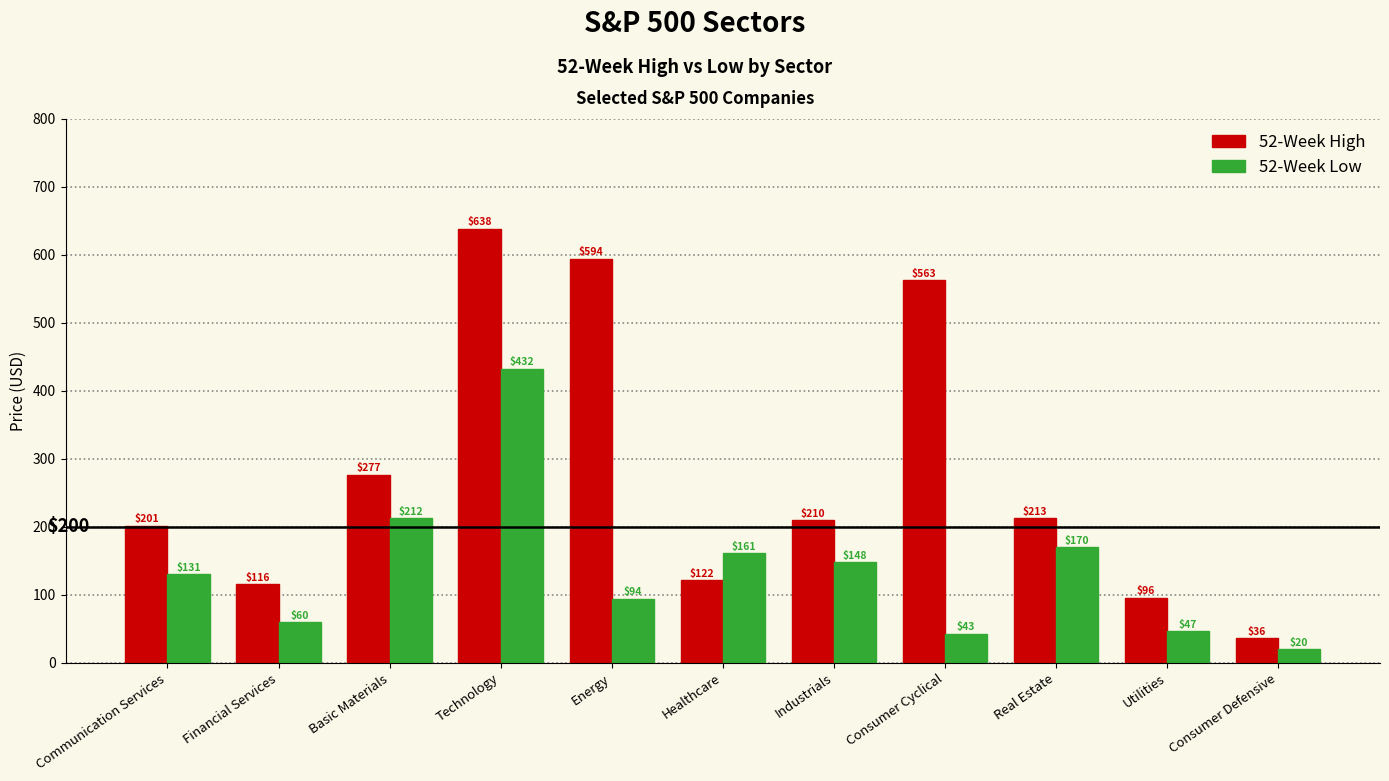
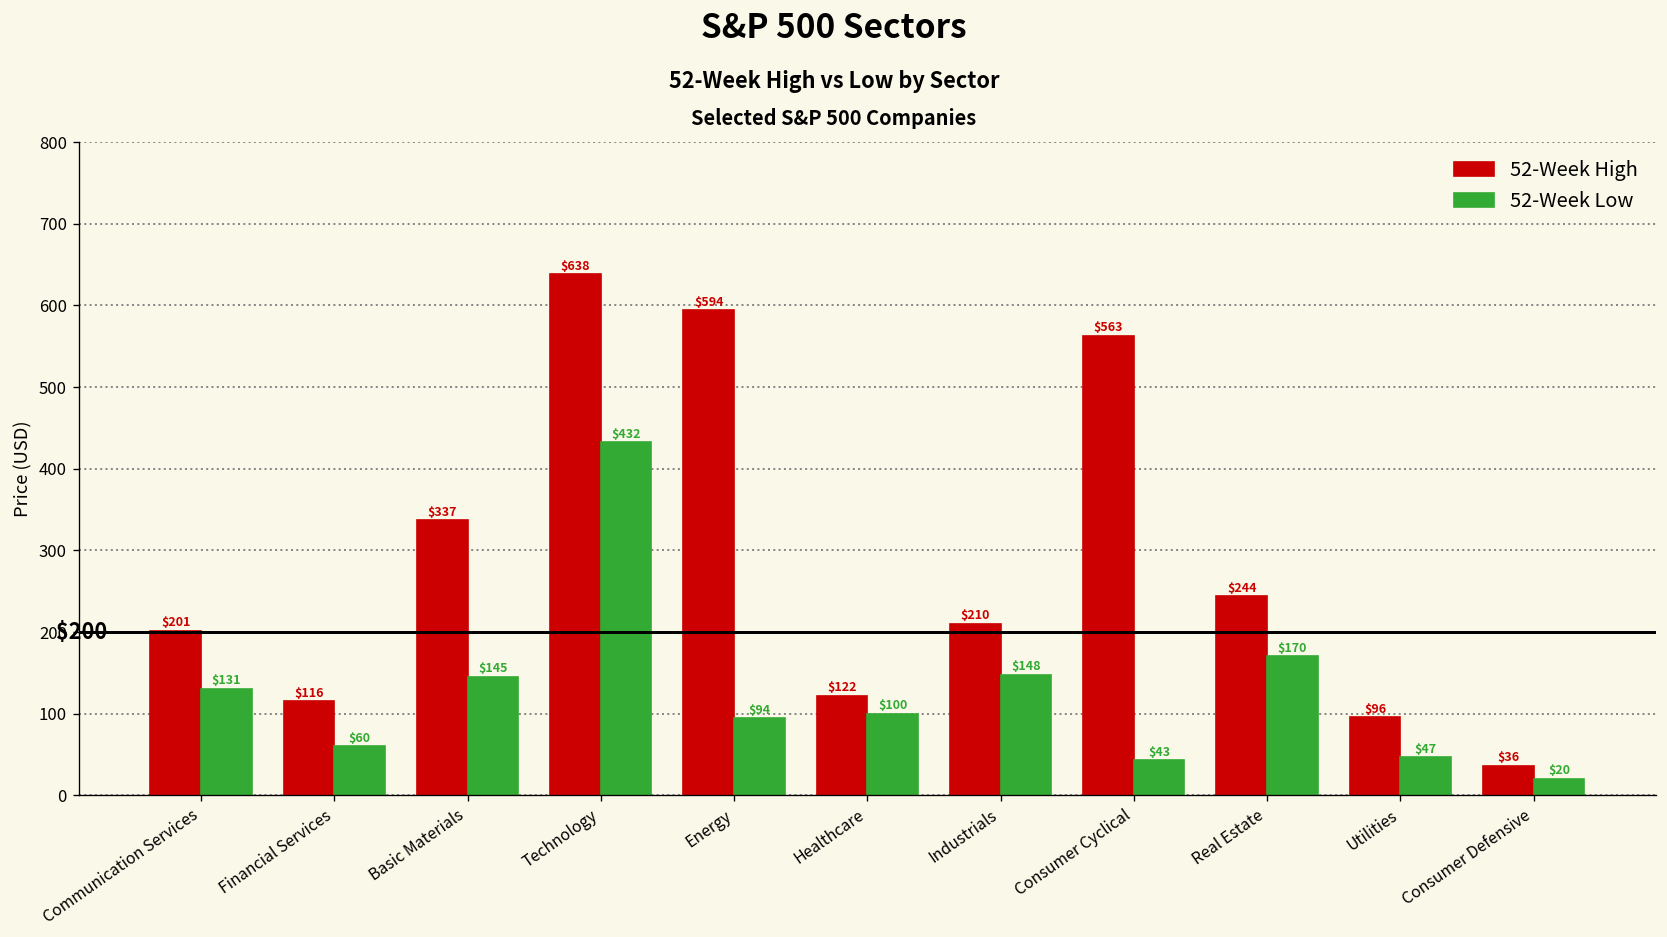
52-Week High, Basic Materials: $277 -> $337
52-Week Low, Basic Materials: $212 -> $145
52-Week Low, Healthcare: $161 -> $100
52-Week High, Real Estate: $213 -> $244
